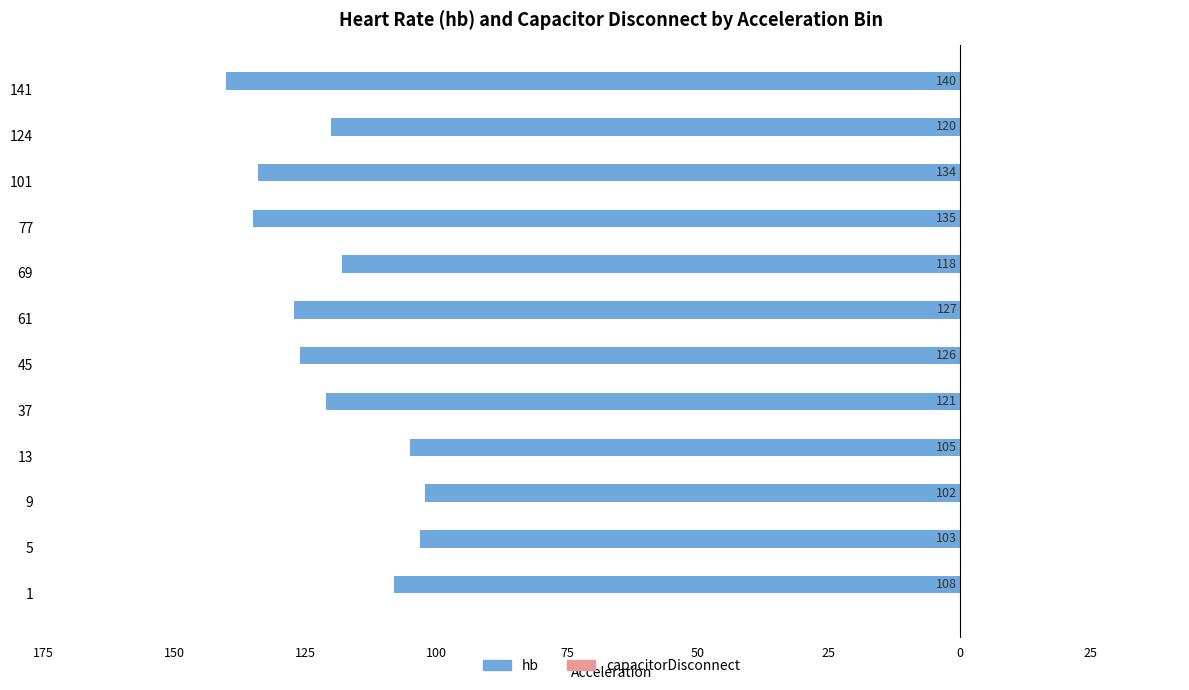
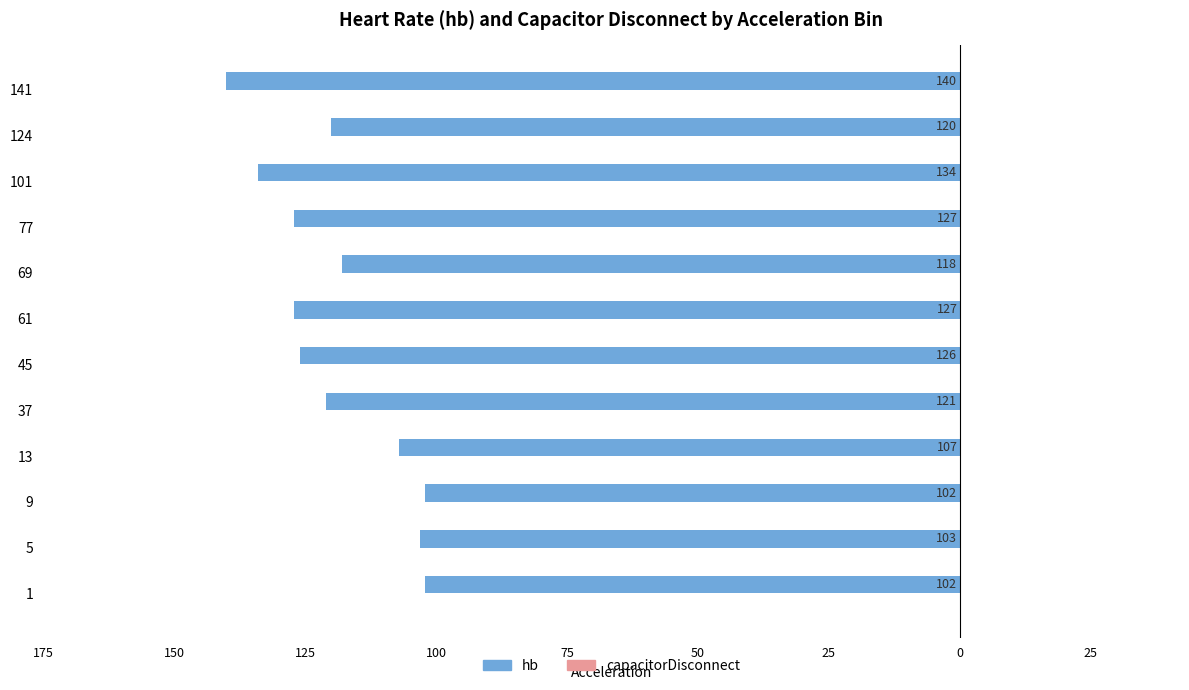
hb, 77: 135 -> 127
hb, 13: 105 -> 107
hb, 1: 108 -> 102
